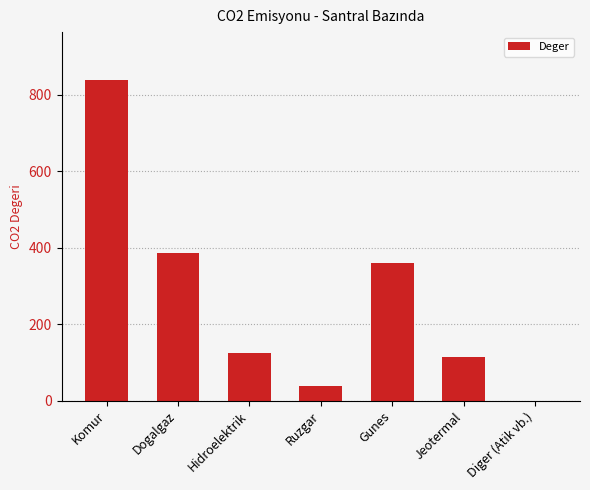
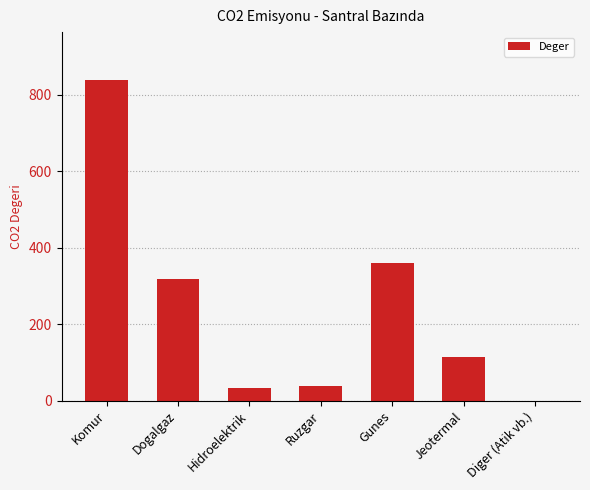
Dogalgaz: 390 -> 320
Hidroelektrik: 130 -> 30
